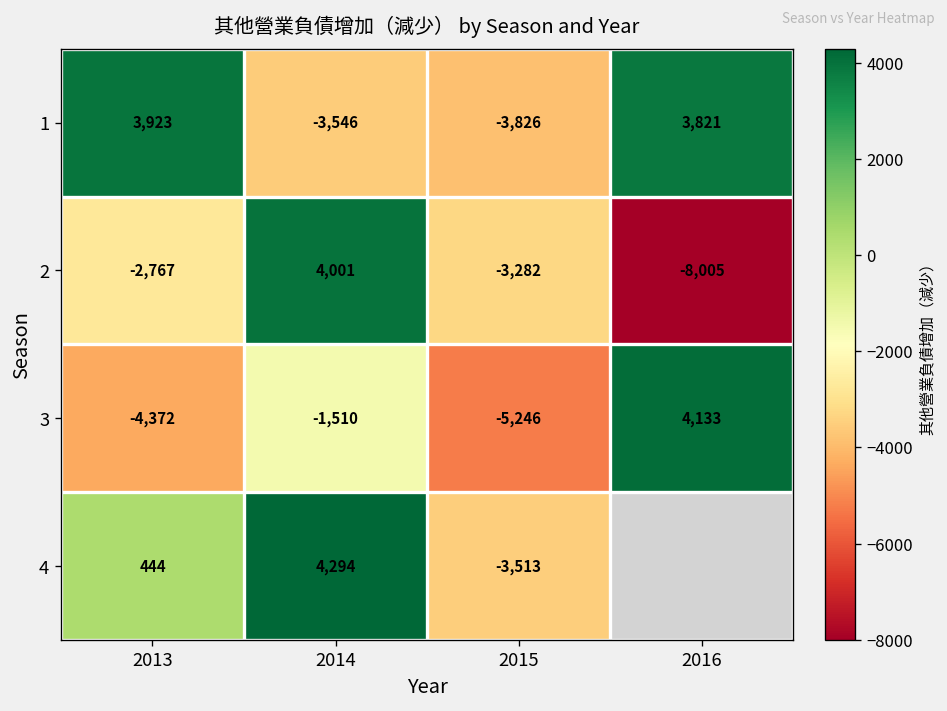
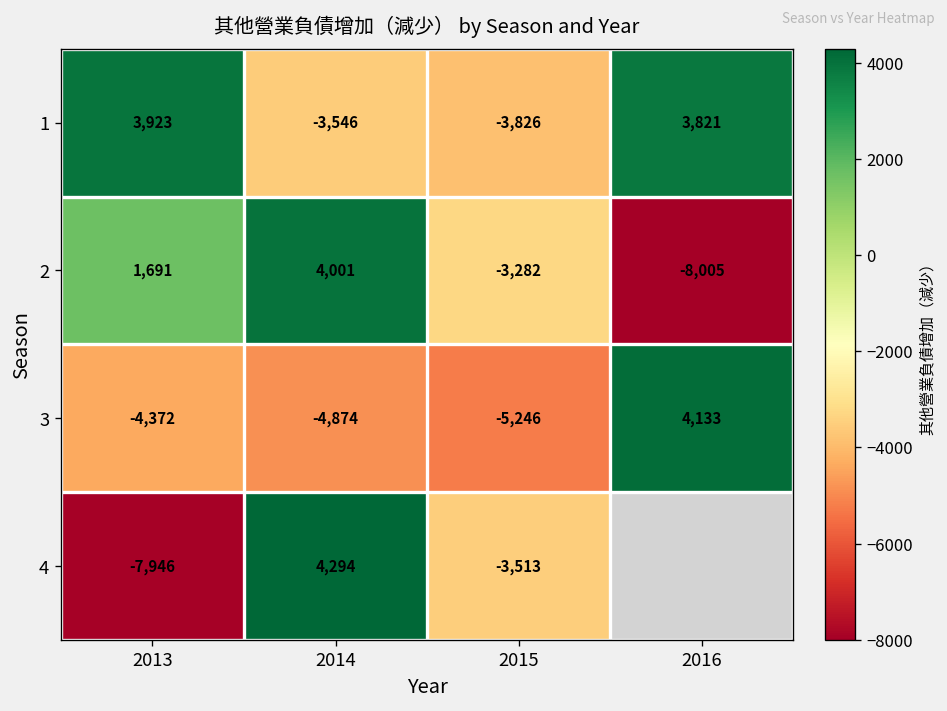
2, 2013: -2,767 -> 1,691
3, 2014: -1,510 -> -4,874
4, 2013: 444 -> -7,946
